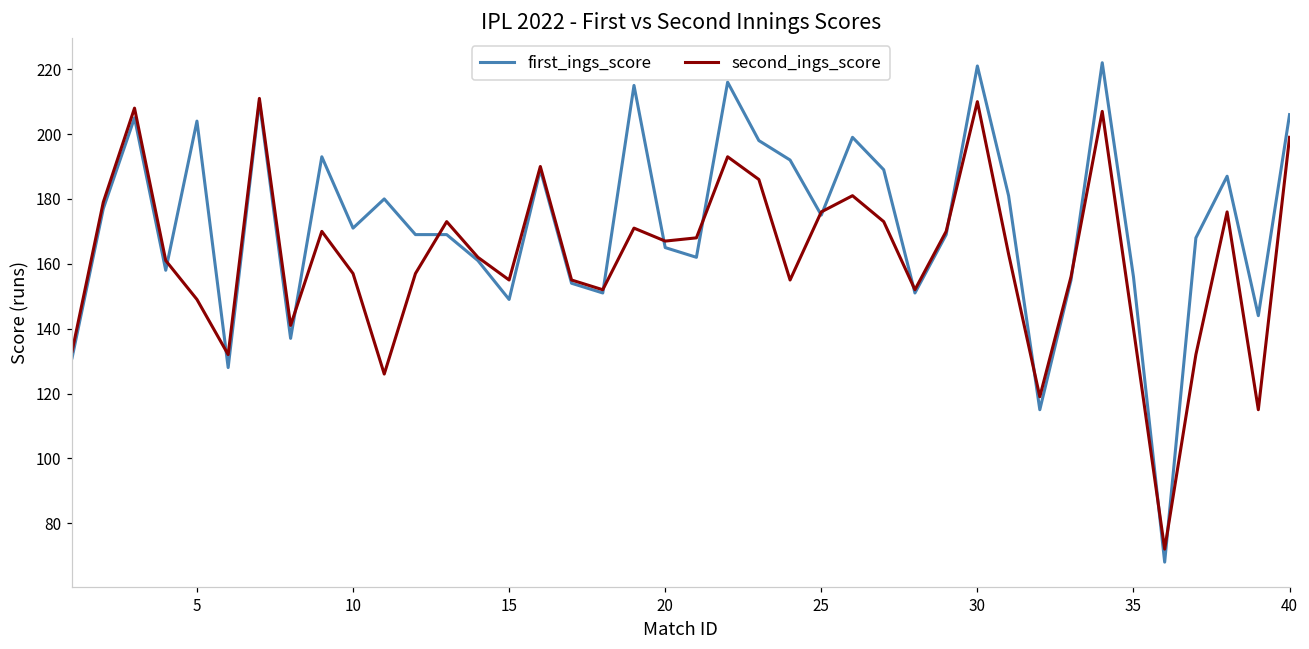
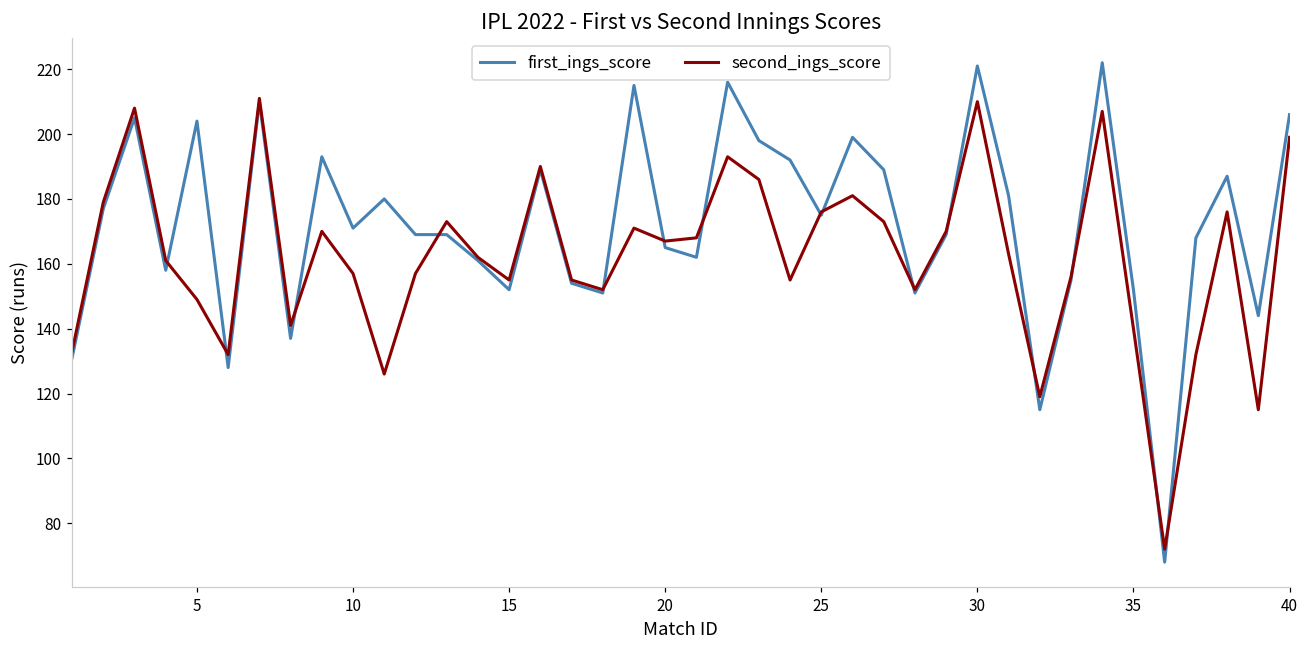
first_ings_score, 15: 149 -> 152
first_ings_score, 35: 156 -> 152
